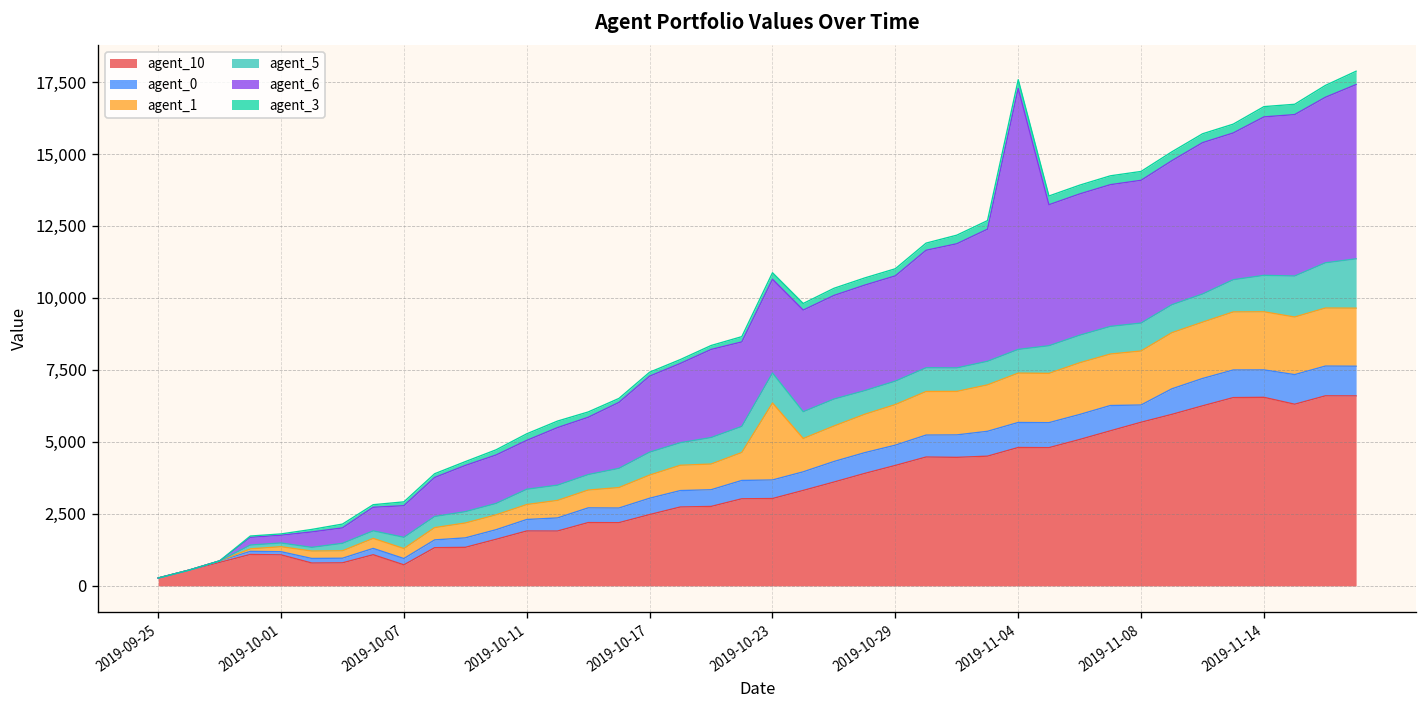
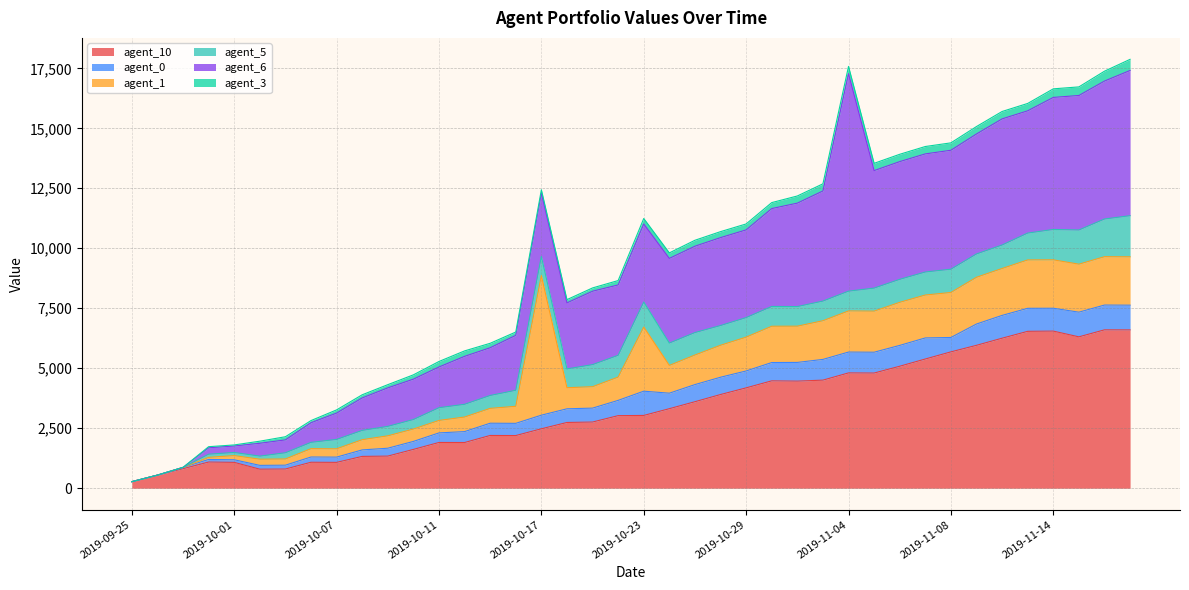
agent_10, 2019-10-07: 700 -> 1,100
agent_1, 2019-10-17: 800 -> 5,800
agent_0, 2019-10-23: 600 -> 1,000
